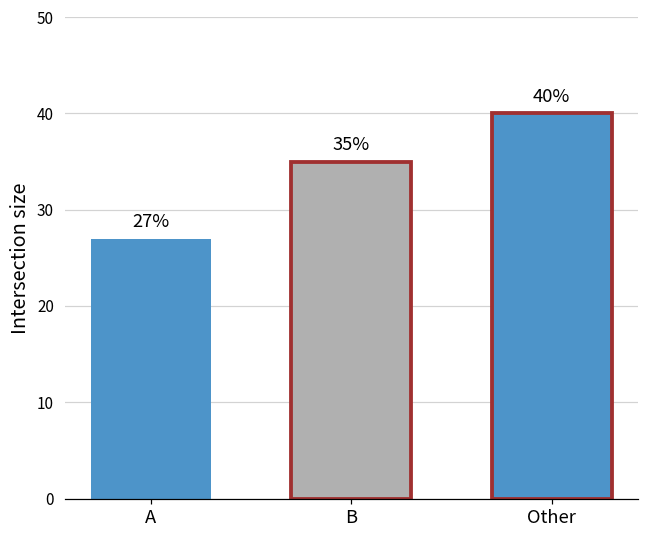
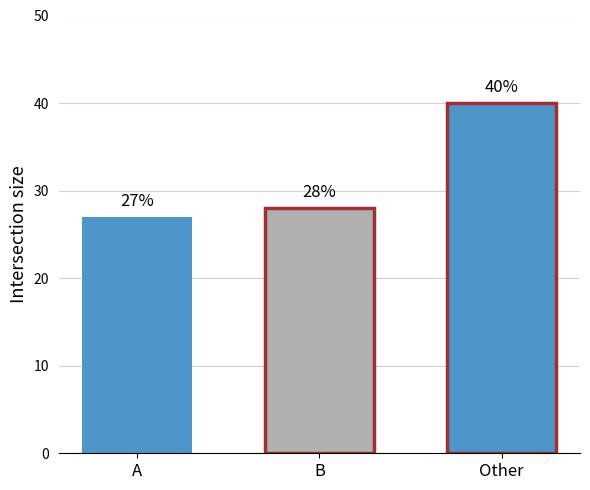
B: 35% -> 28%
